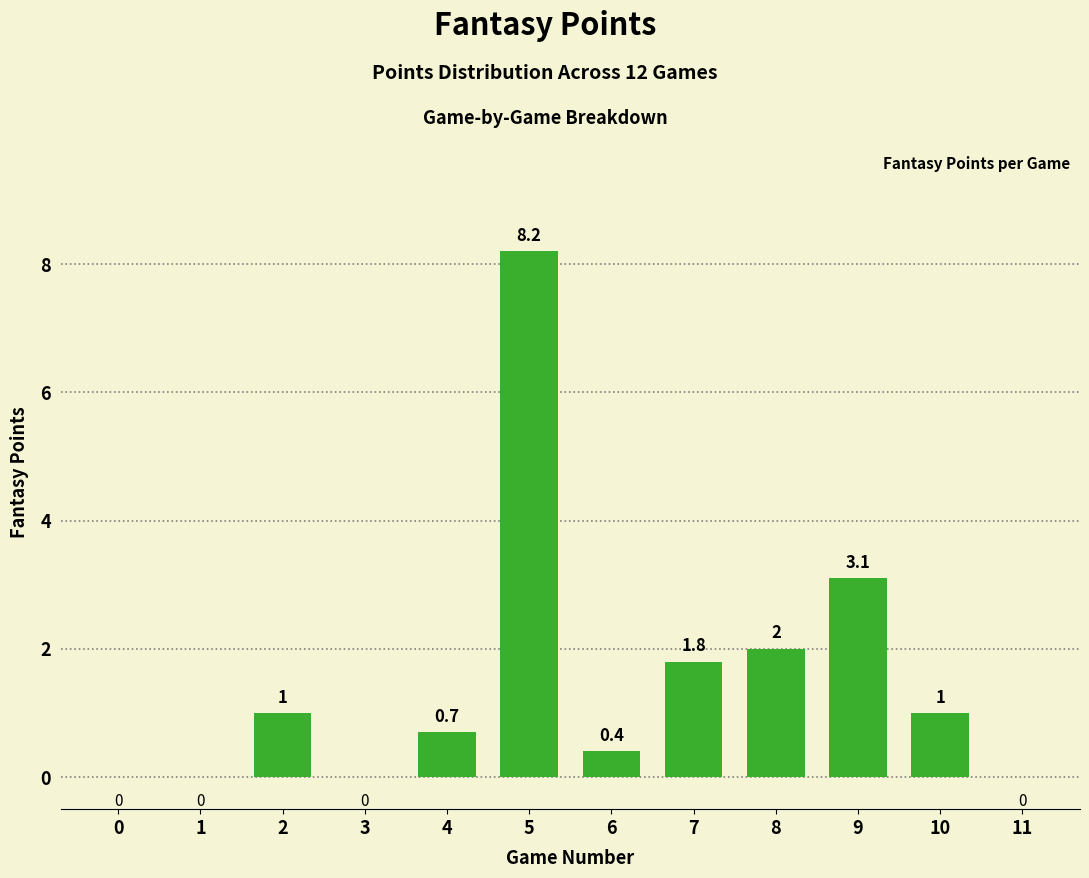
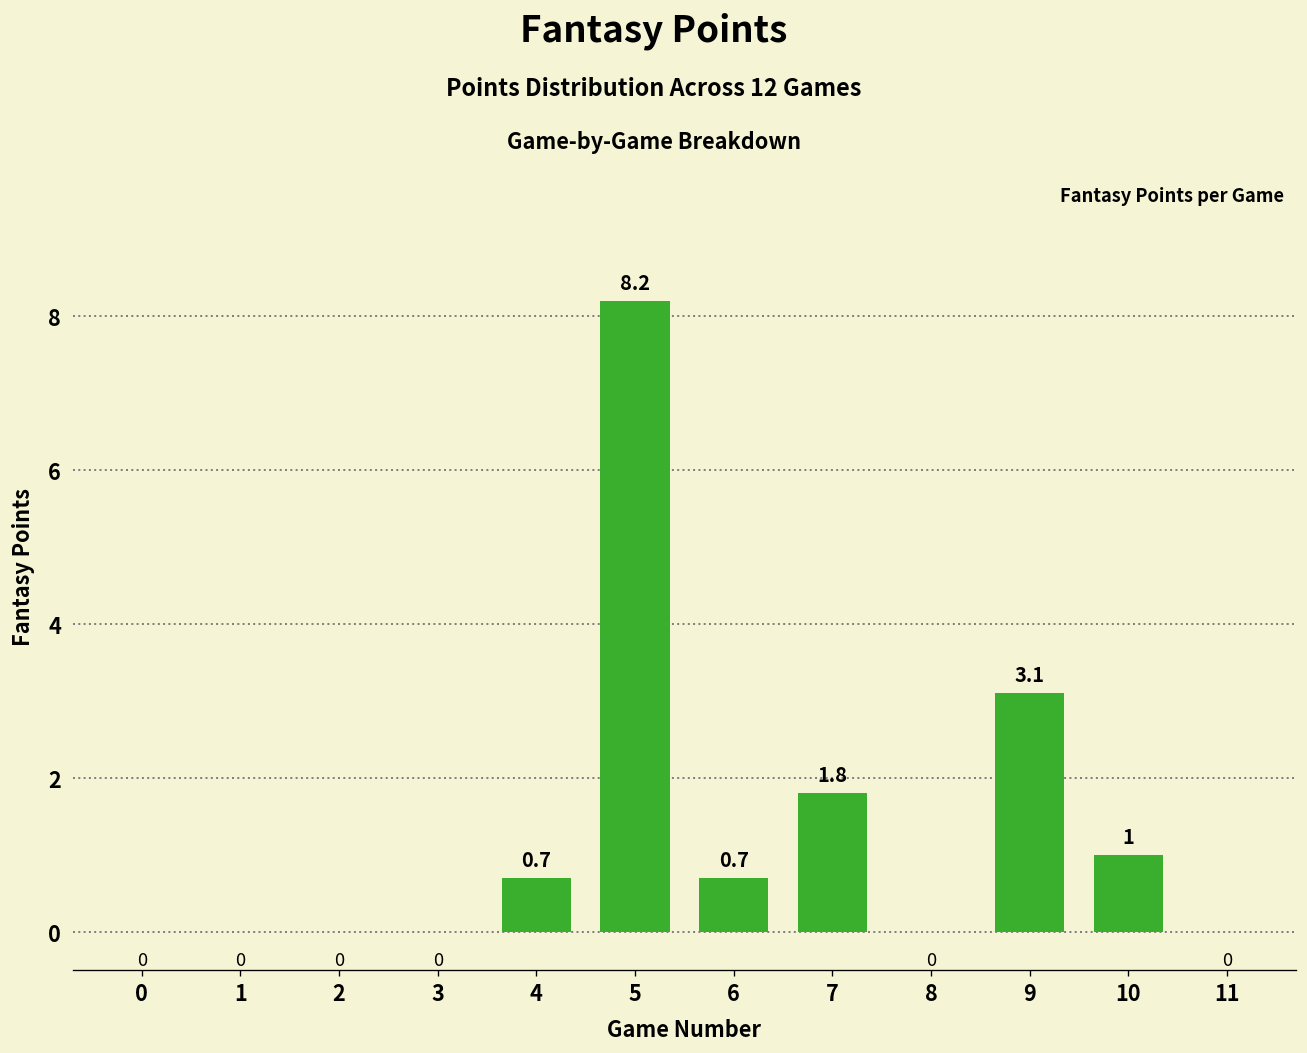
2: 1 -> 0
6: 0.4 -> 0.7
8: 2 -> 0
